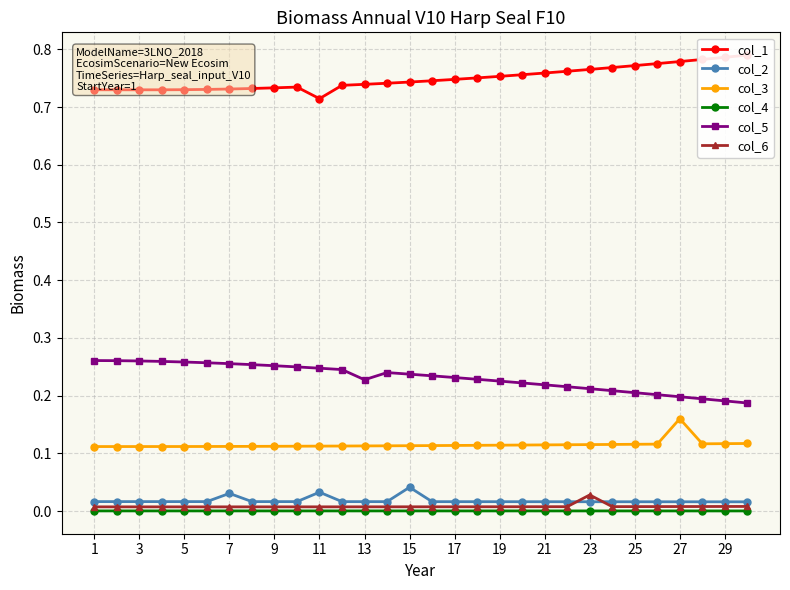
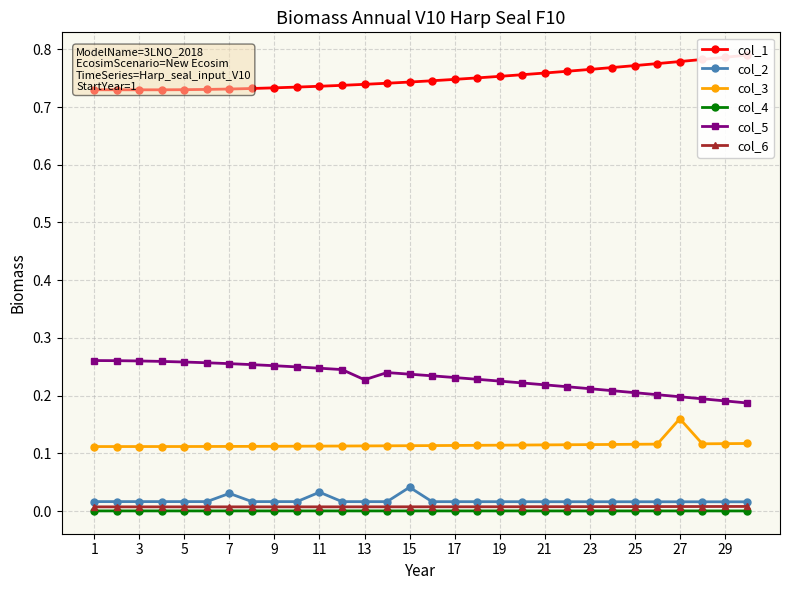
col_1, 11: 0.71 -> 0.74
col_6, 23: 0.03 -> 0.01
